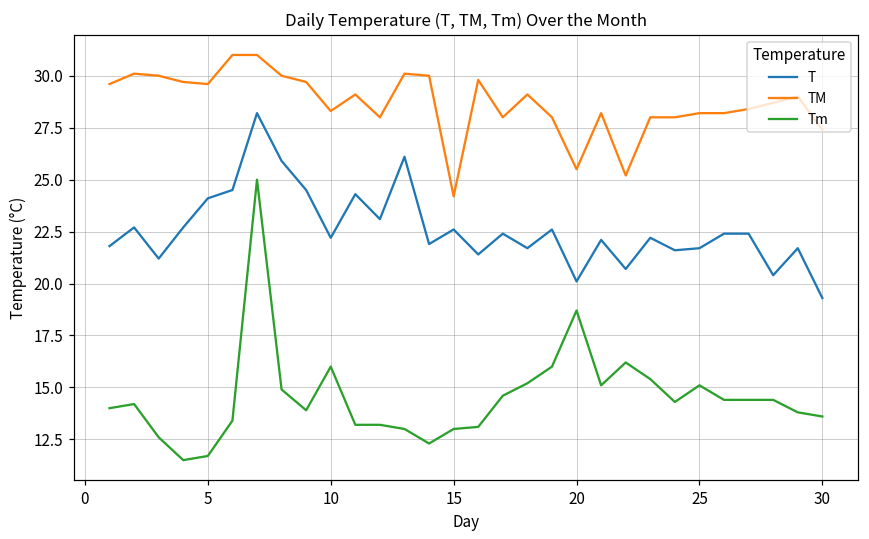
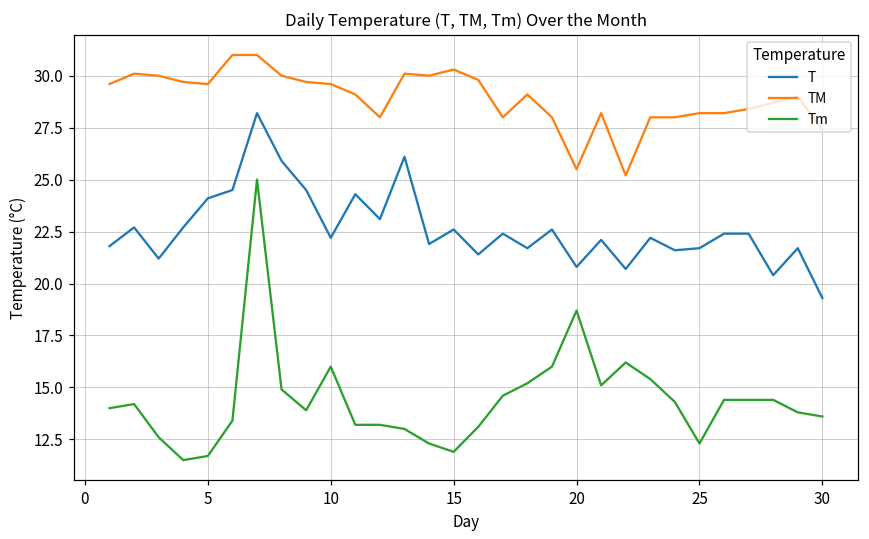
TM, 10: 28.3 -> 29.6
TM, 15: 24.2 -> 30.3
Tm, 15: 13.0 -> 11.9
T, 20: 20.1 -> 20.8
Tm, 25: 15.1 -> 12.3
